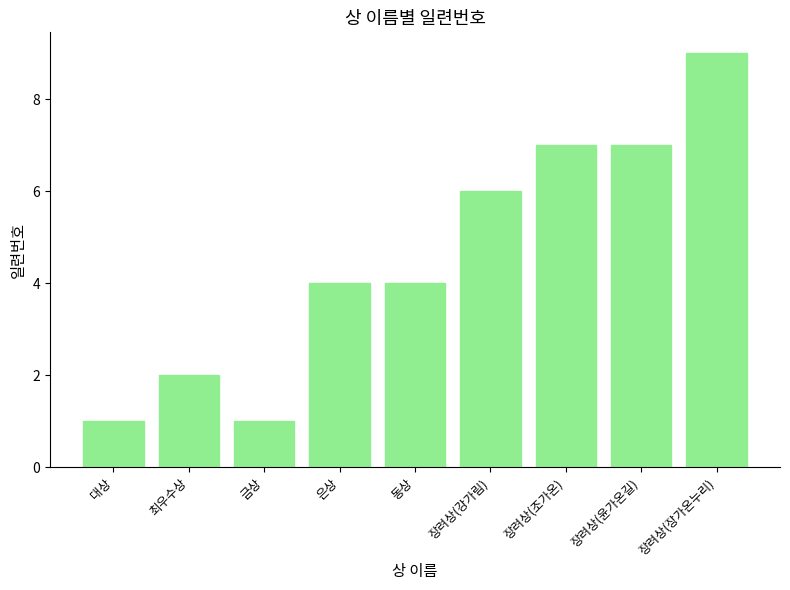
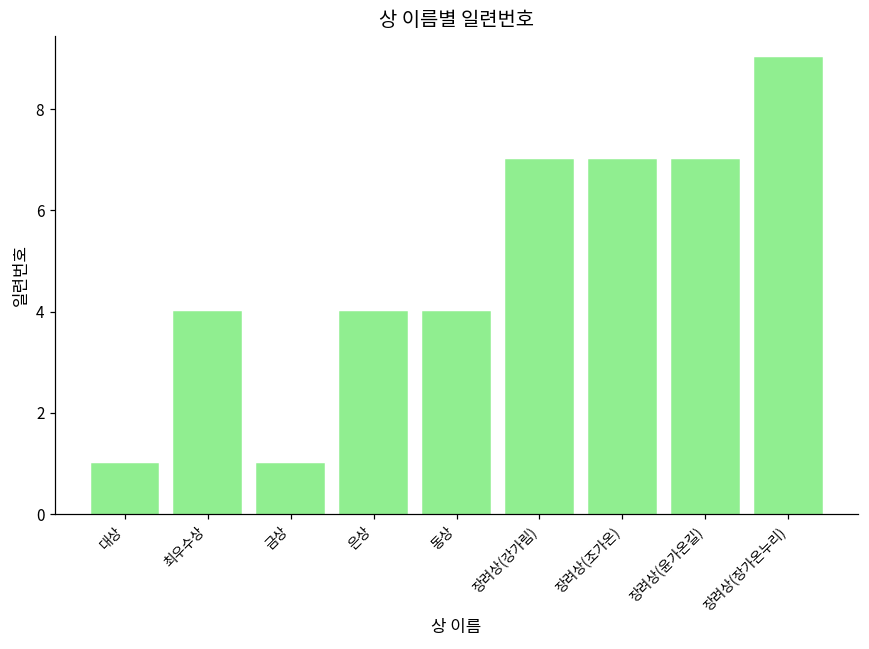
최우수상: 2 -> 4
장려상(강가림): 6 -> 7
